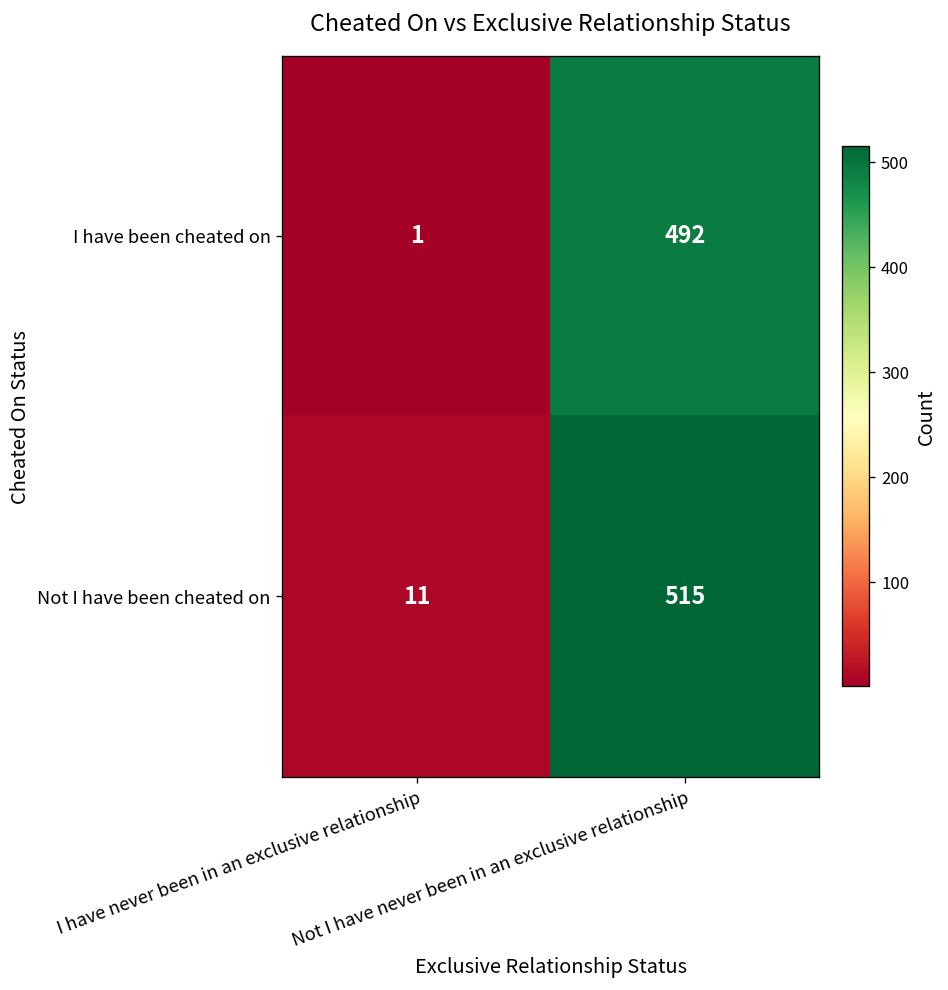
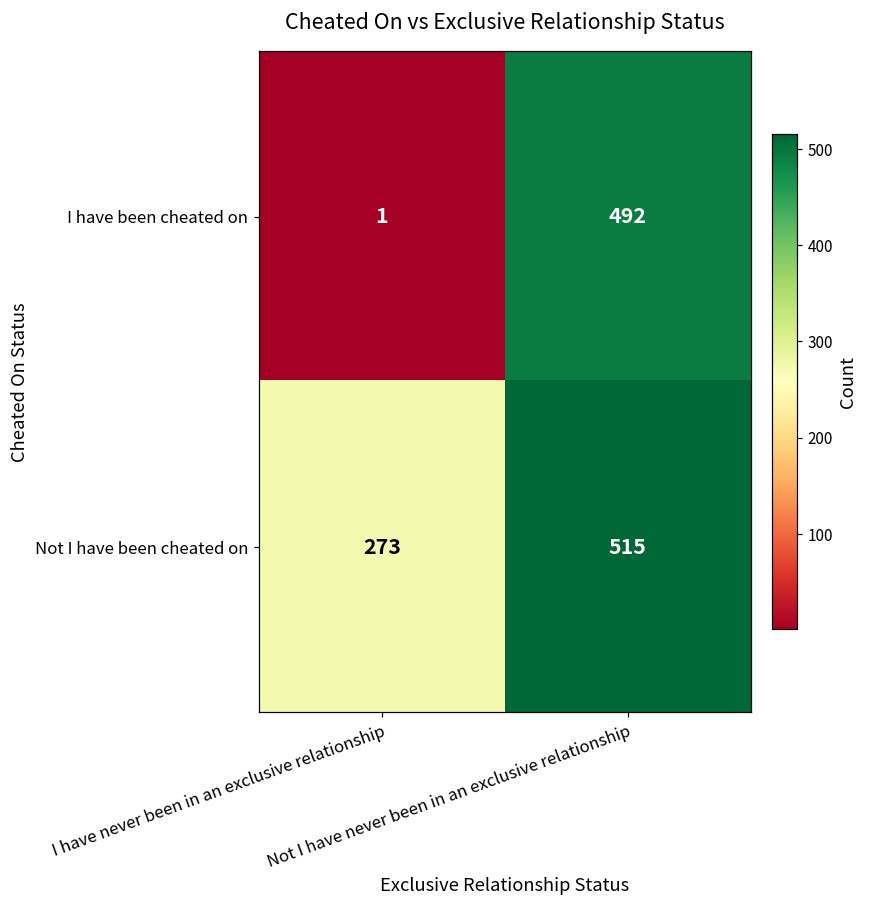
Not I have been cheated on, I have never been in an exclusive relationship: 11 -> 273
